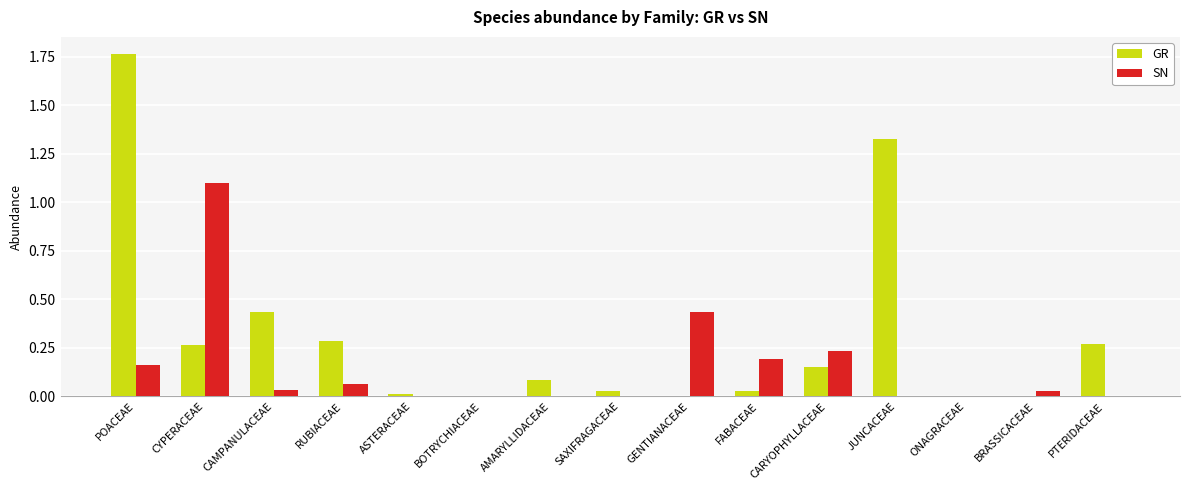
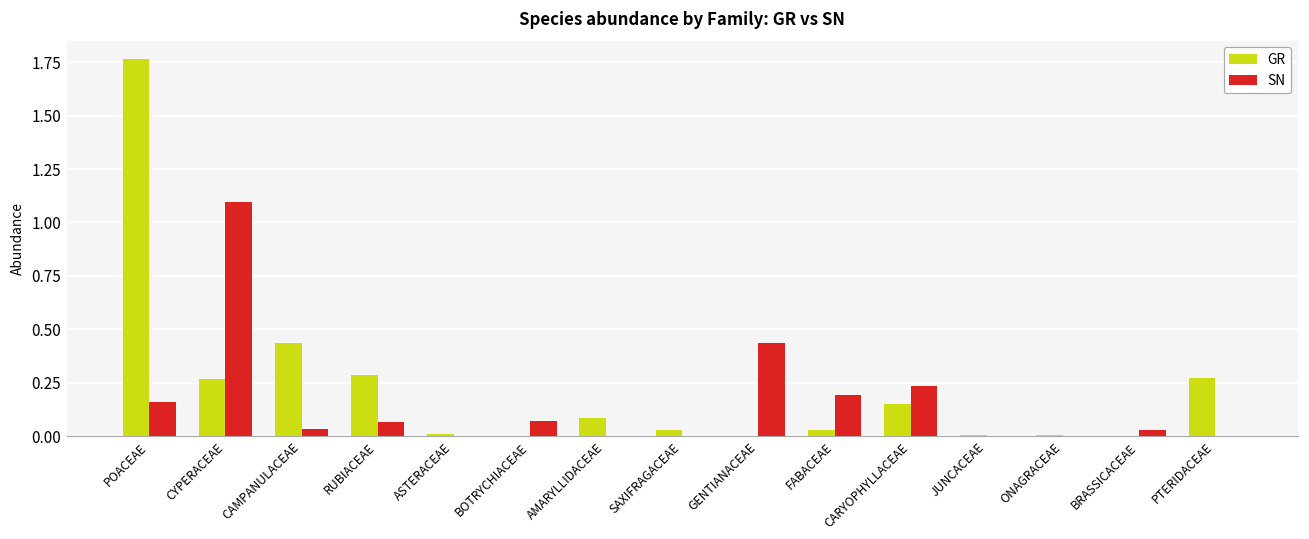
SN, BOTRYCHIACEAE: 0.00 -> 0.07
GR, JUNCACEAE: 1.33 -> 0.01
